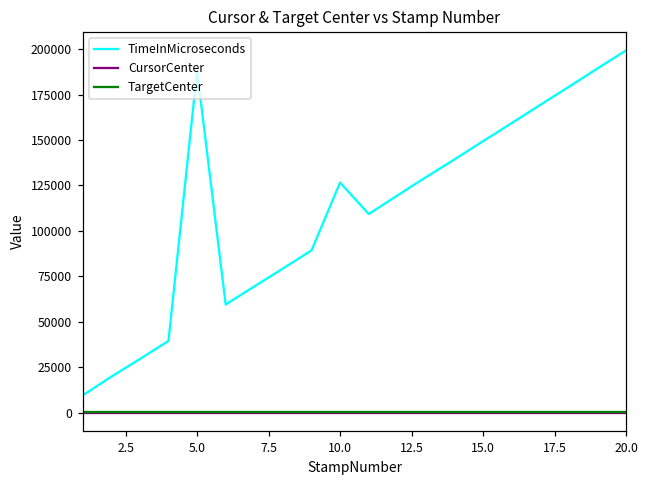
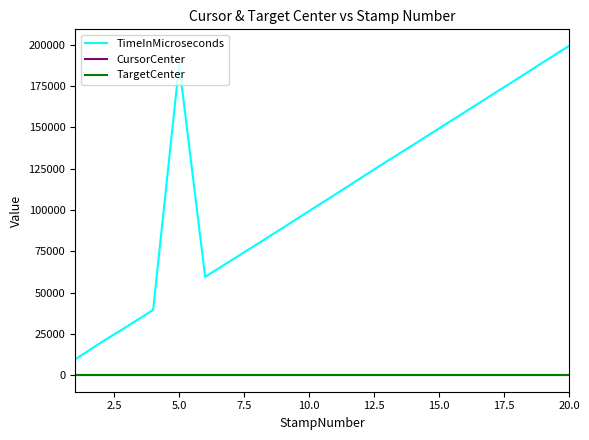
TimeInMicroseconds, 10.0: 127000 -> 99000
